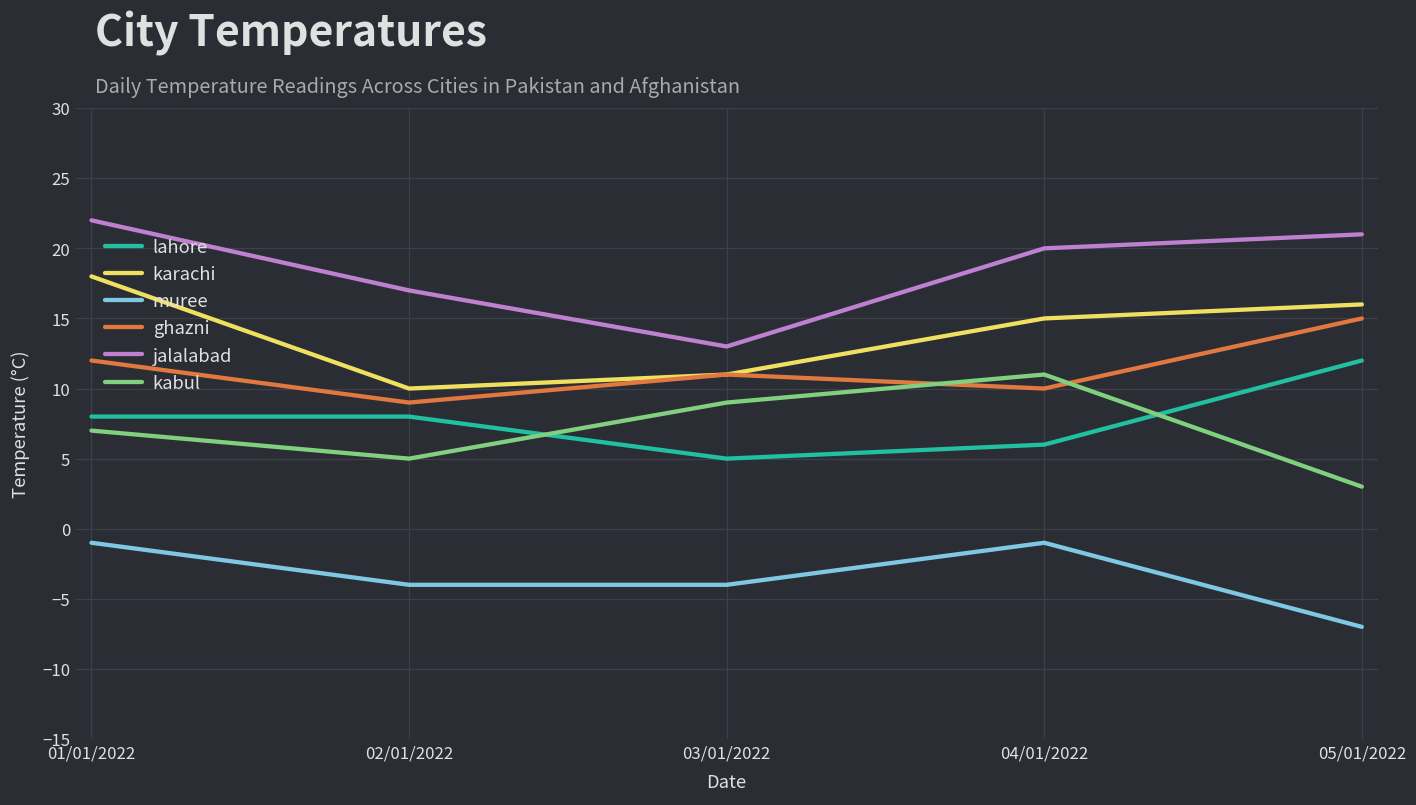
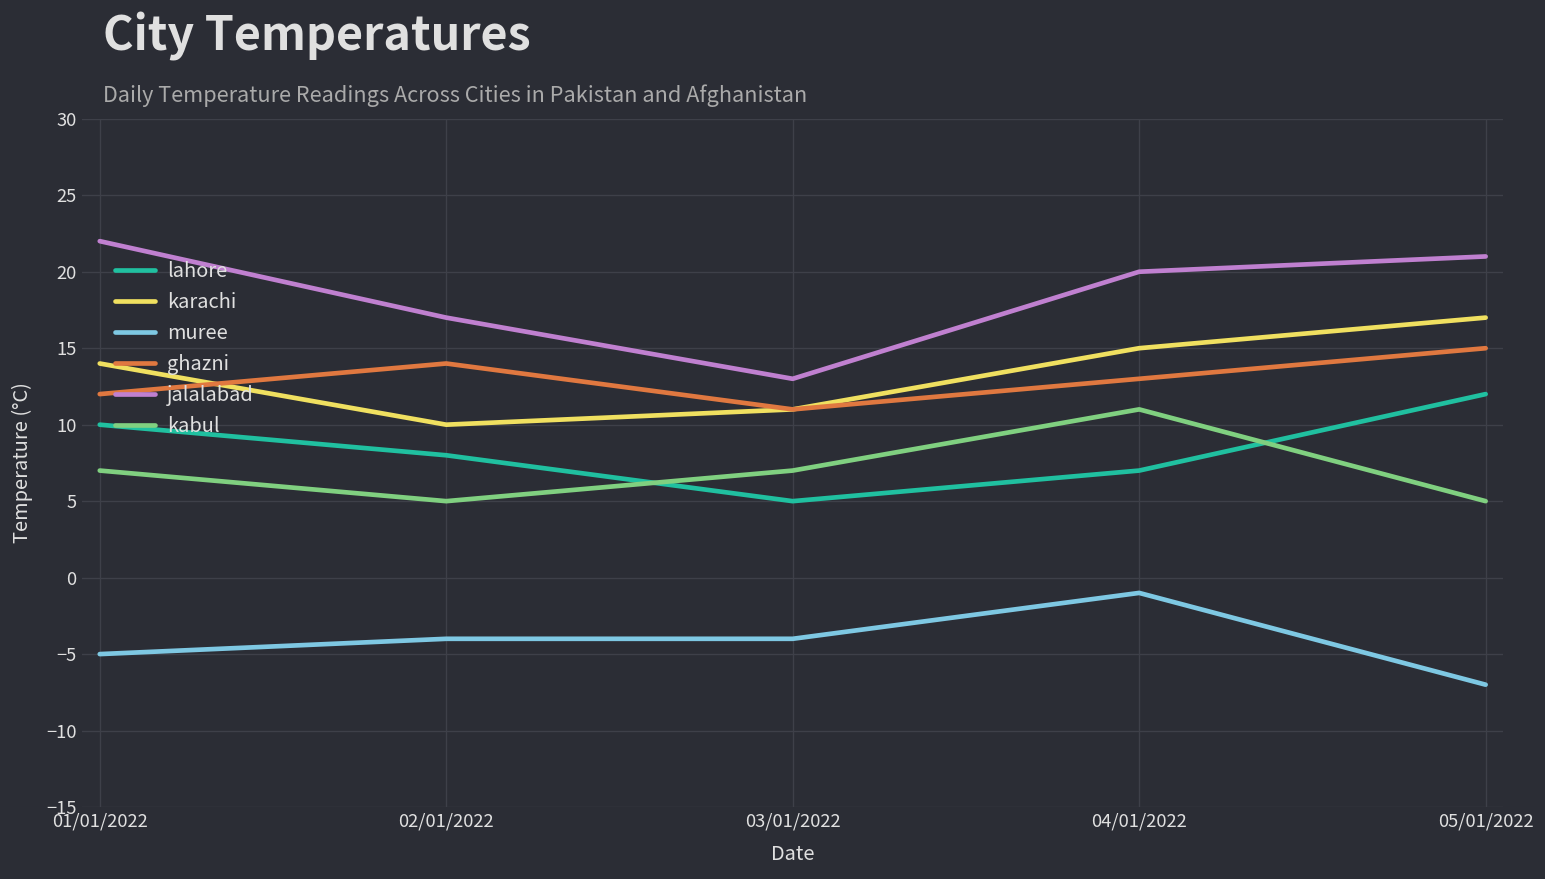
lahore, 01/01/2022: 8 -> 10
karachi, 01/01/2022: 18 -> 14
muree, 01/01/2022: -1 -> -5
ghazni, 02/01/2022: 9 -> 14
kabul, 03/01/2022: 9 -> 7
lahore, 04/01/2022: 6 -> 7
ghazni, 04/01/2022: 10 -> 13
karachi, 05/01/2022: 16 -> 17
kabul, 05/01/2022: 3 -> 5
